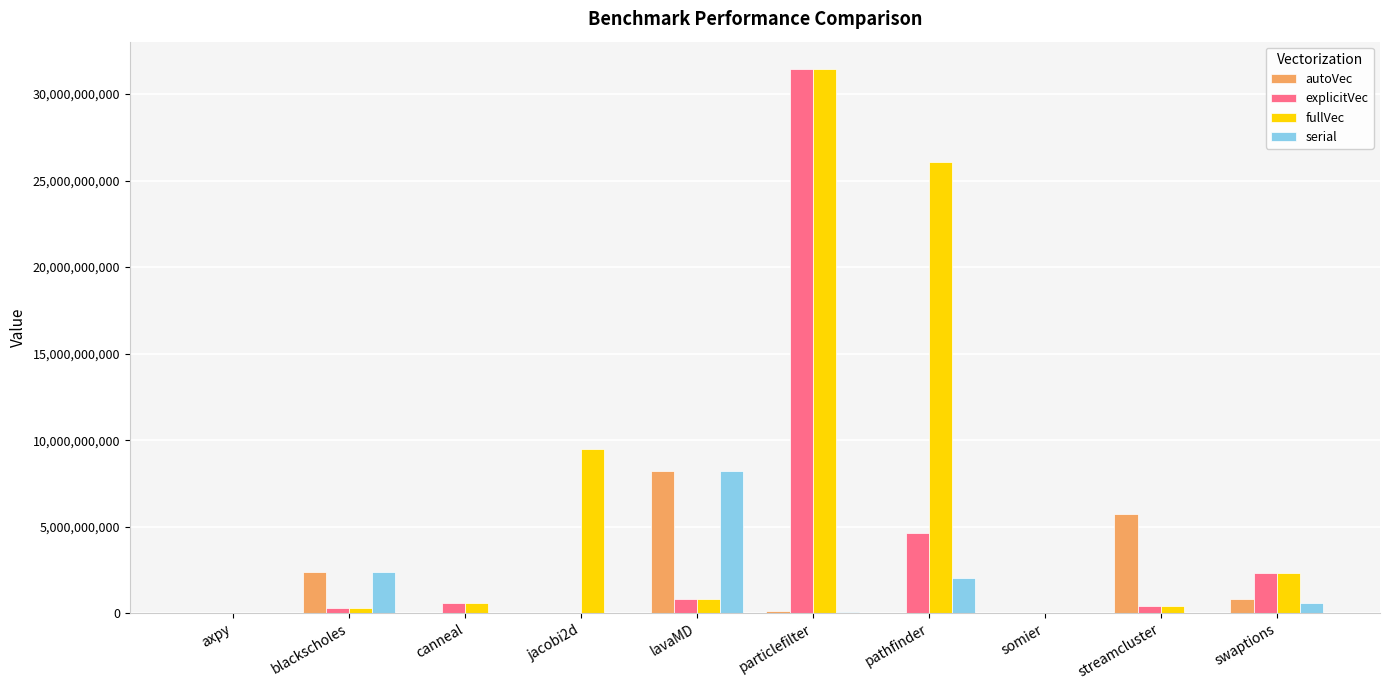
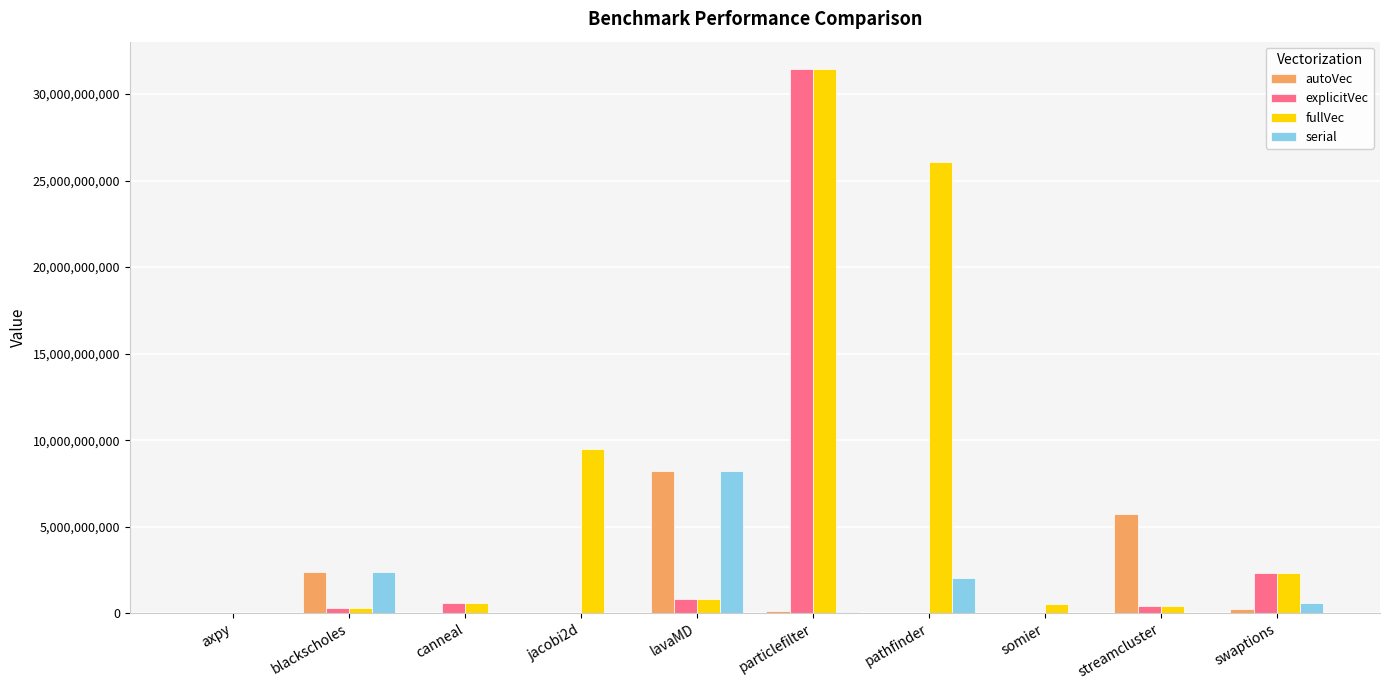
explicitVec, pathfinder: 4,600,000,000 -> 0
fullVec, somier: 0 -> 500,000,000
autoVec, swaptions: 800,000,000 -> 200,000,000
